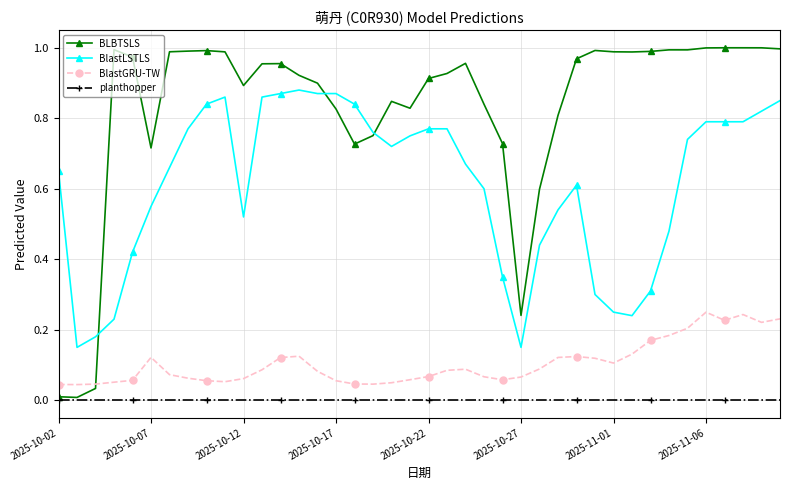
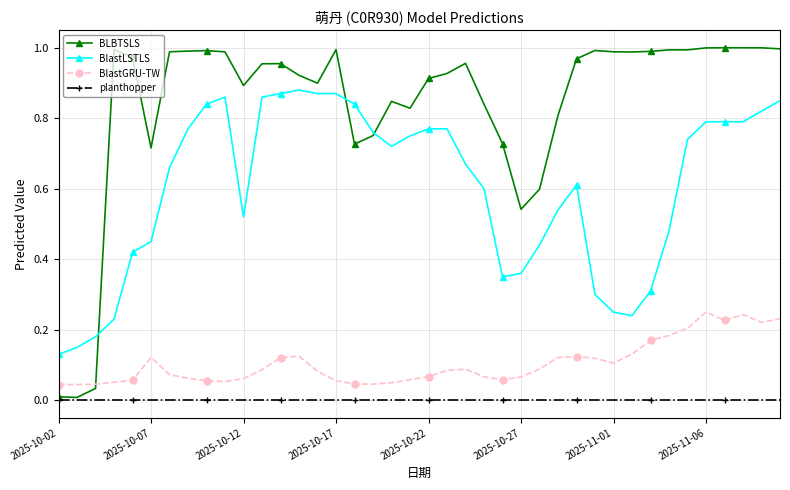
BlastLSTLS, 2025-10-02: 0.65 -> 0.13
BlastLSTLS, 2025-10-07: 0.55 -> 0.45
BLBTSLS, 2025-10-17: 0.83 -> 0.99
BLBTSLS, 2025-10-27: 0.24 -> 0.54
BlastLSTLS, 2025-10-27: 0.15 -> 0.36
